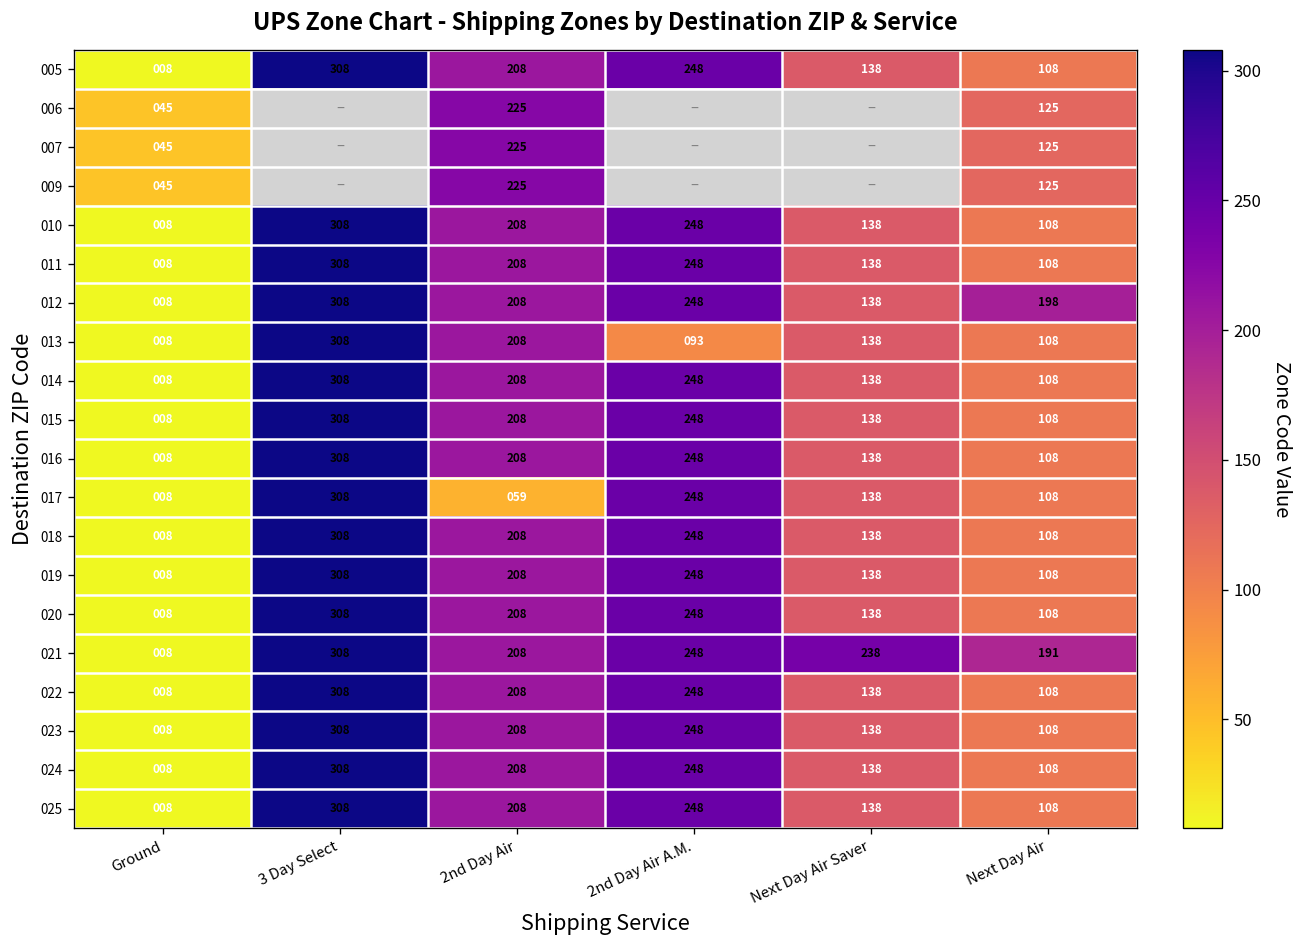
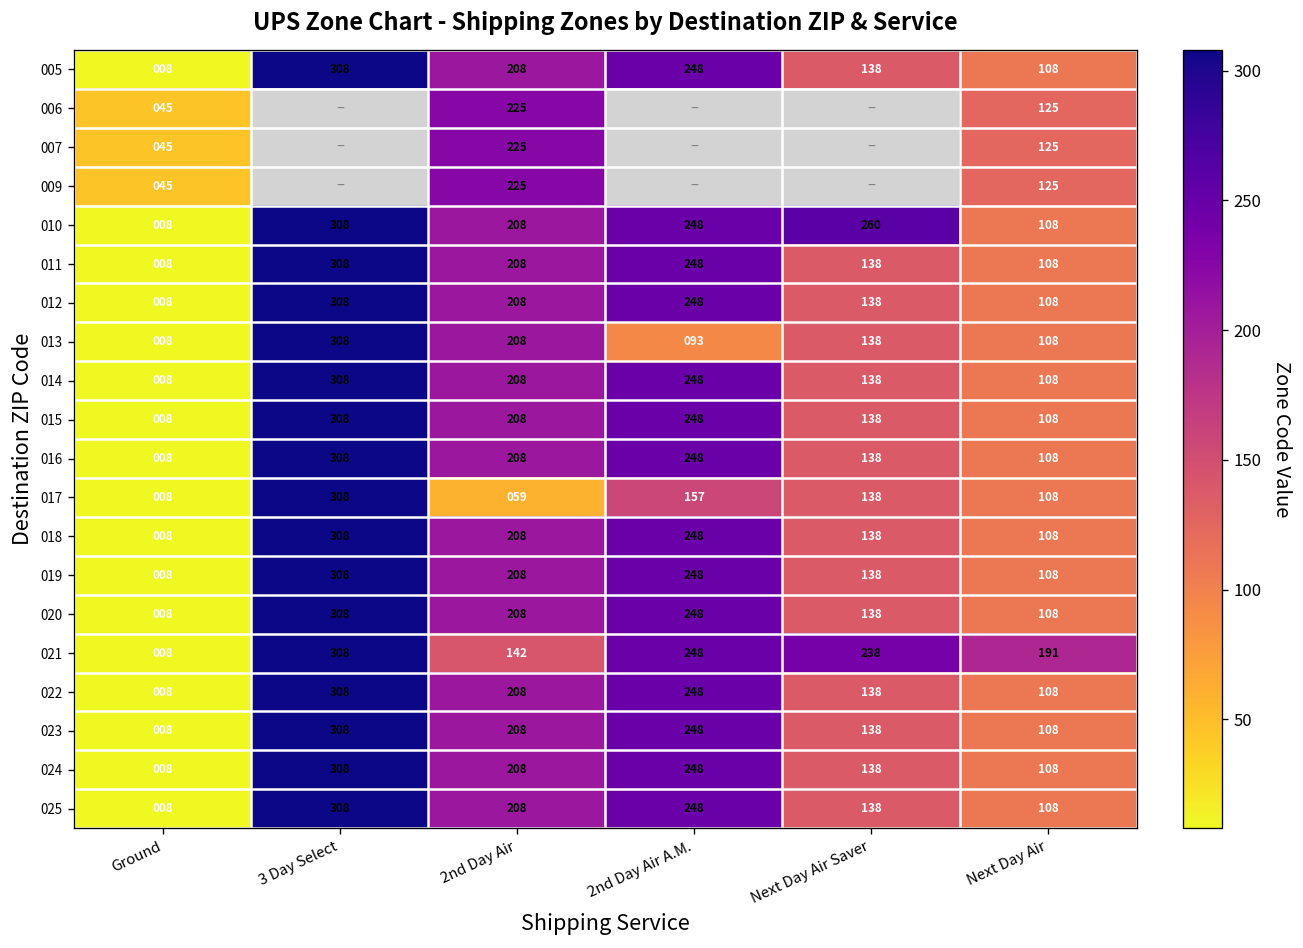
010, Next Day Air Saver: 138 -> 260
012, Next Day Air: 198 -> 108
017, 2nd Day Air A.M.: 248 -> 157
021, 2nd Day Air: 208 -> 142
